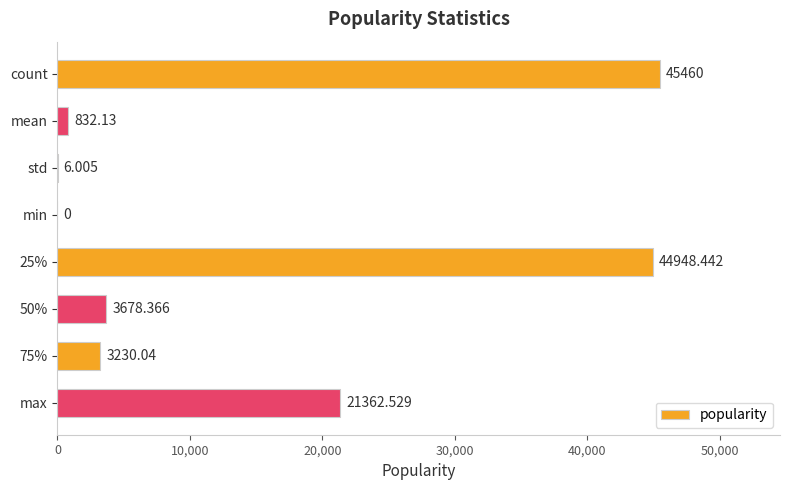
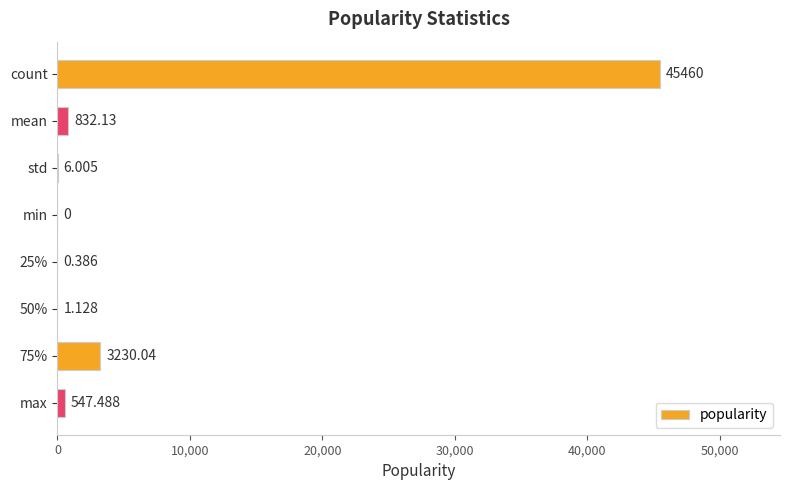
25%: 44948.442 -> 0.386
50%: 3678.366 -> 1.128
max: 21362.529 -> 547.488
